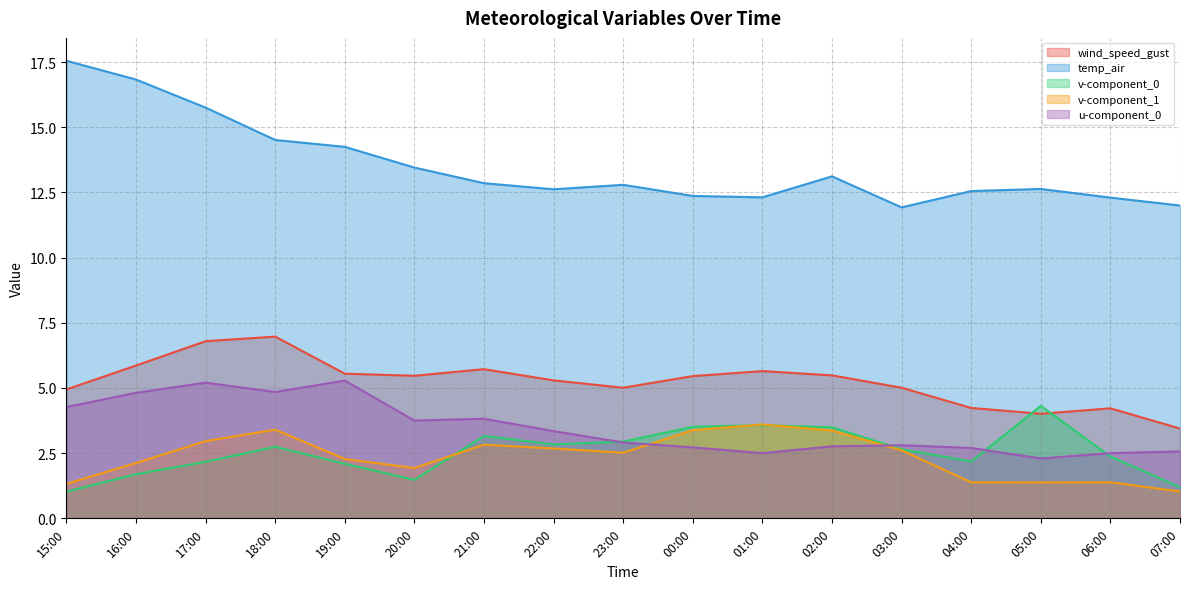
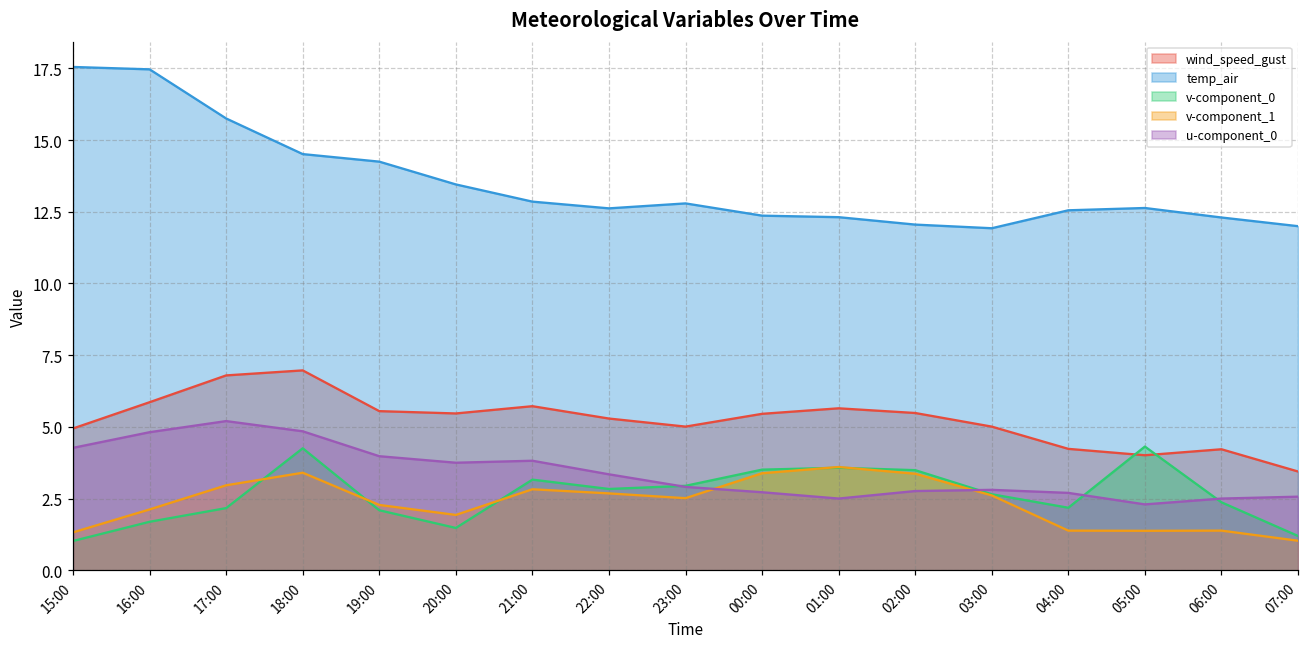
temp_air, 16:00: 16.8 -> 17.5
v-component_0, 18:00: 2.7 -> 4.3
u-component_0, 19:00: 5.3 -> 4.0
temp_air, 02:00: 13.1 -> 12.1
